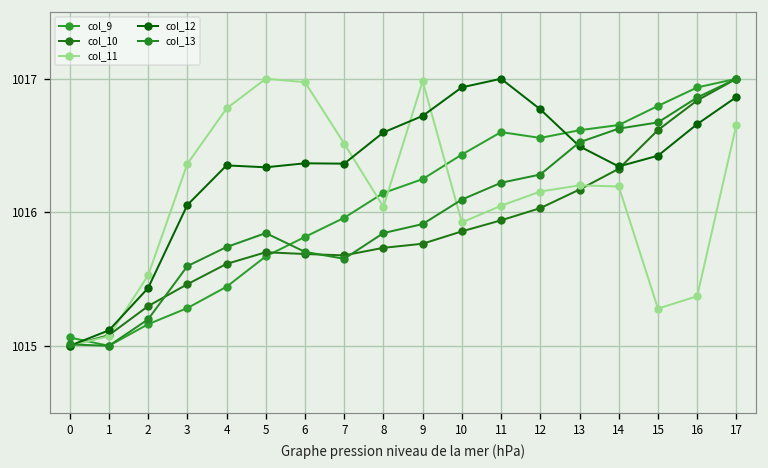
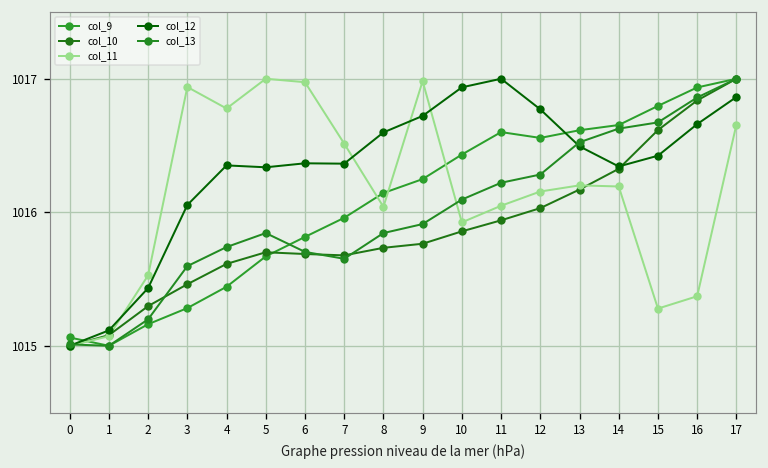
col_11, 3: 1016.36 -> 1016.94
